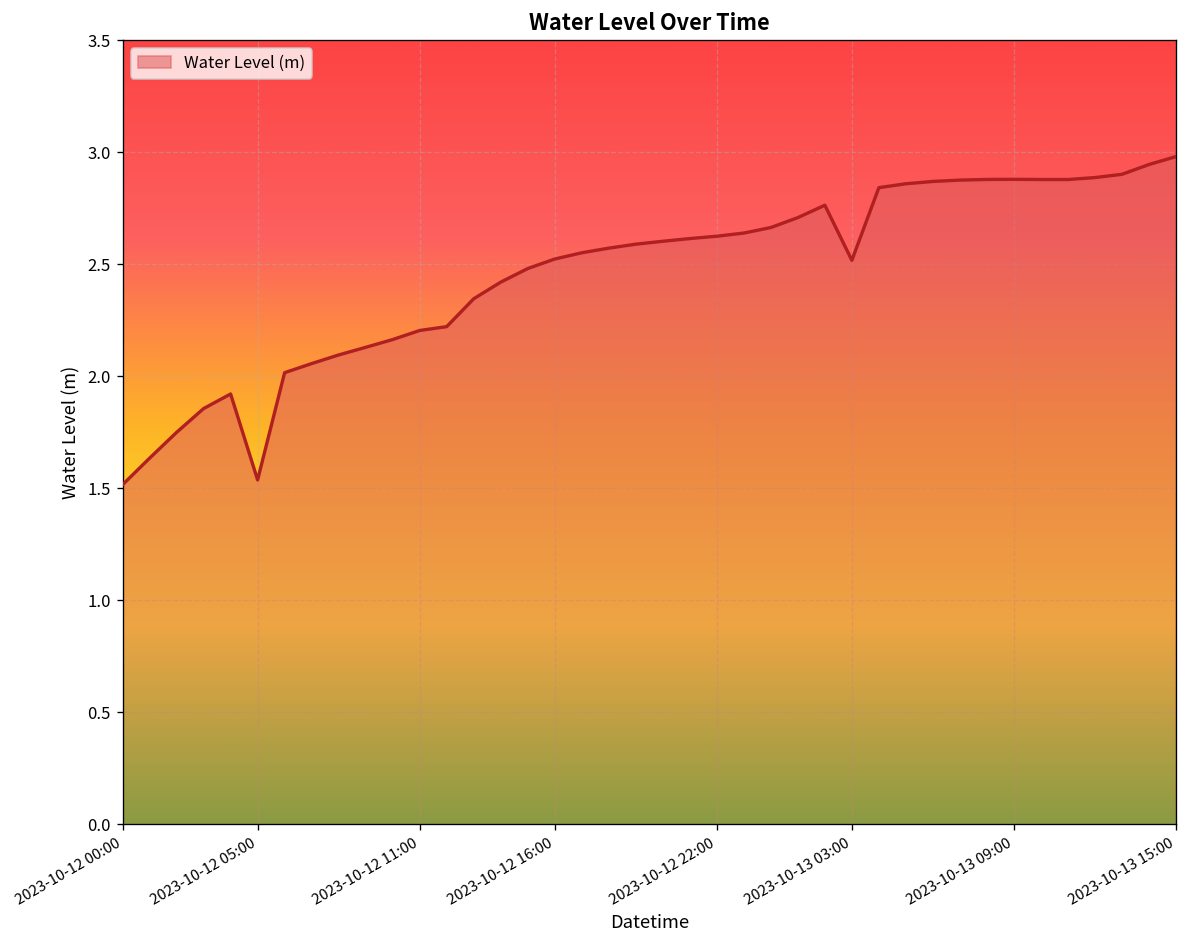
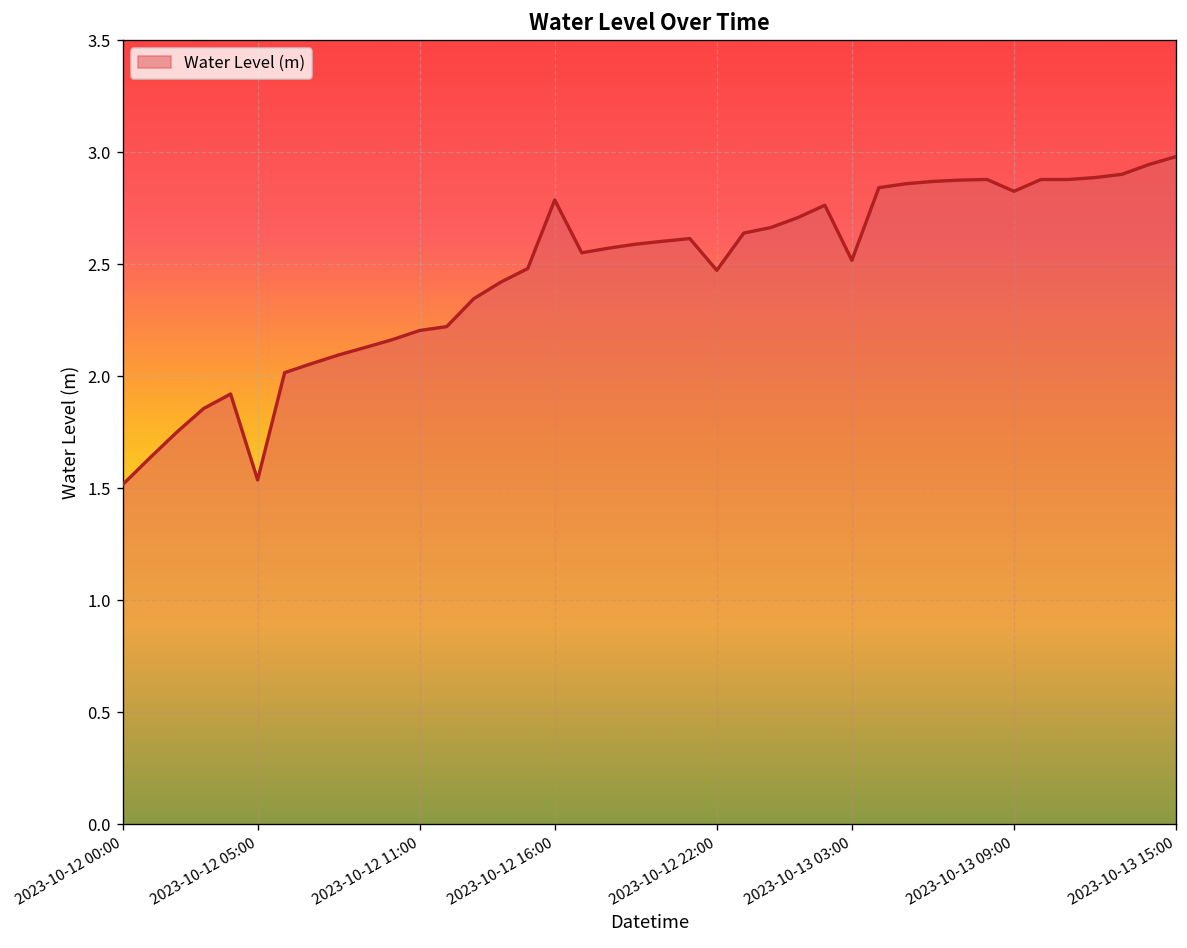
2023-10-12 16:00: 2.52 -> 2.79
2023-10-12 22:00: 2.62 -> 2.47
2023-10-13 09:00: 2.88 -> 2.82
